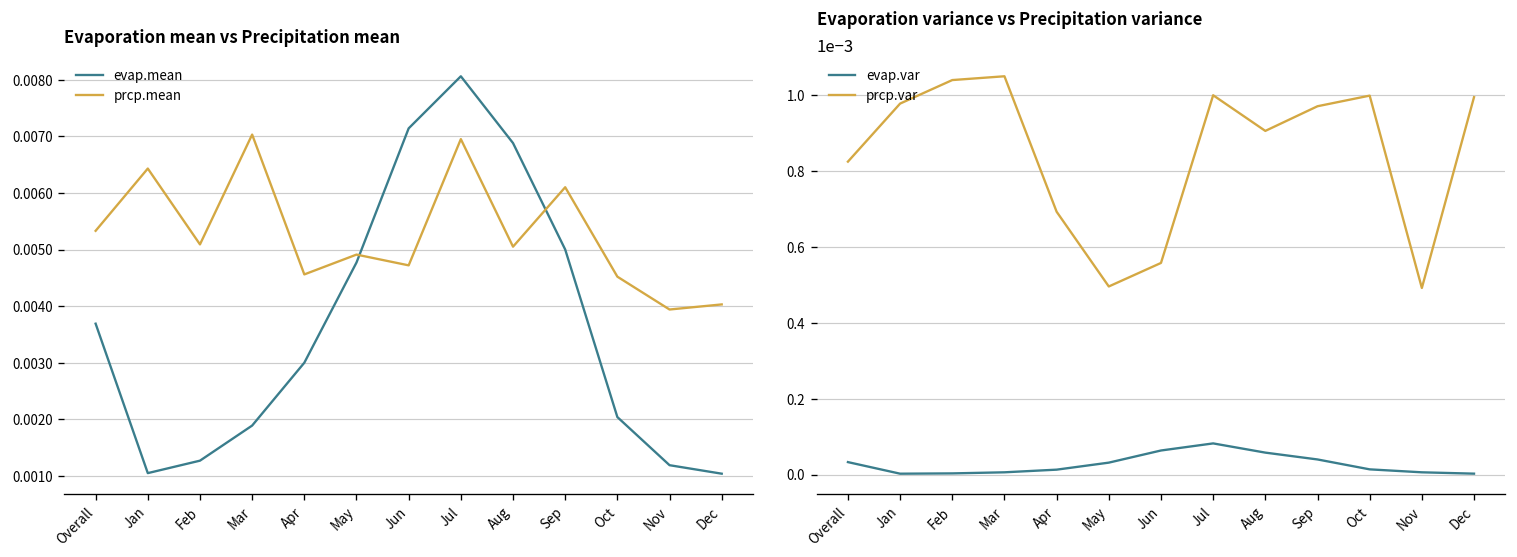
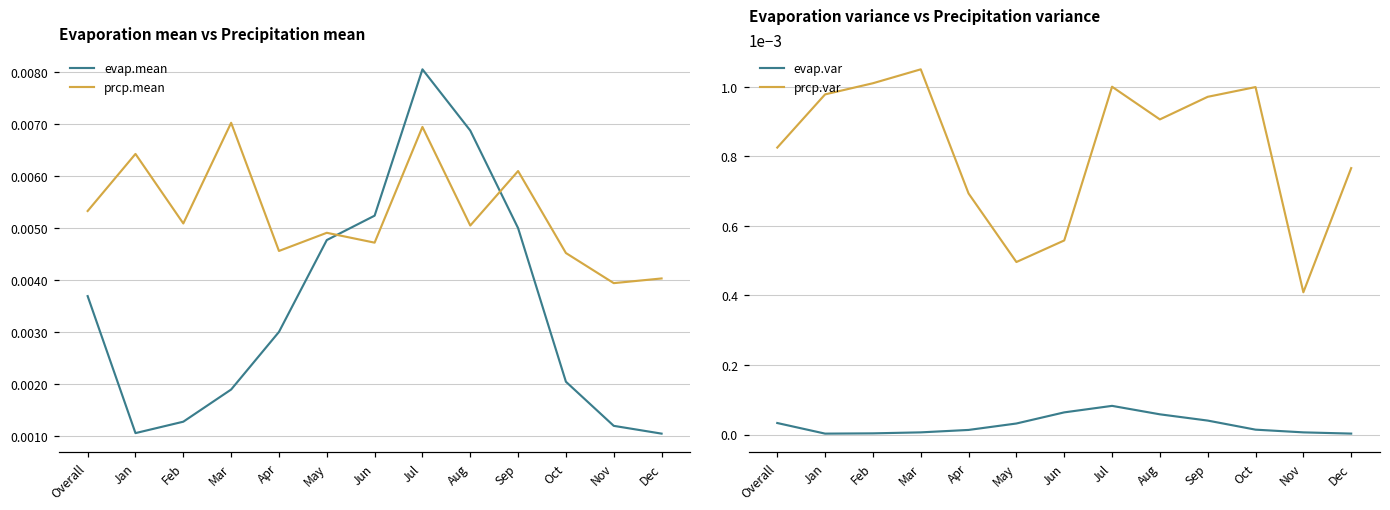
Evaporation mean vs Precipitation mean, evap.mean, Jun: 0.0071 -> 0.0052
Evaporation variance vs Precipitation variance, prcp.var, Feb: 0.00104 -> 0.00101
Evaporation variance vs Precipitation variance, prcp.var, Nov: 0.00049 -> 0.00041
Evaporation variance vs Precipitation variance, prcp.var, Dec: 0.00100 -> 0.00077
